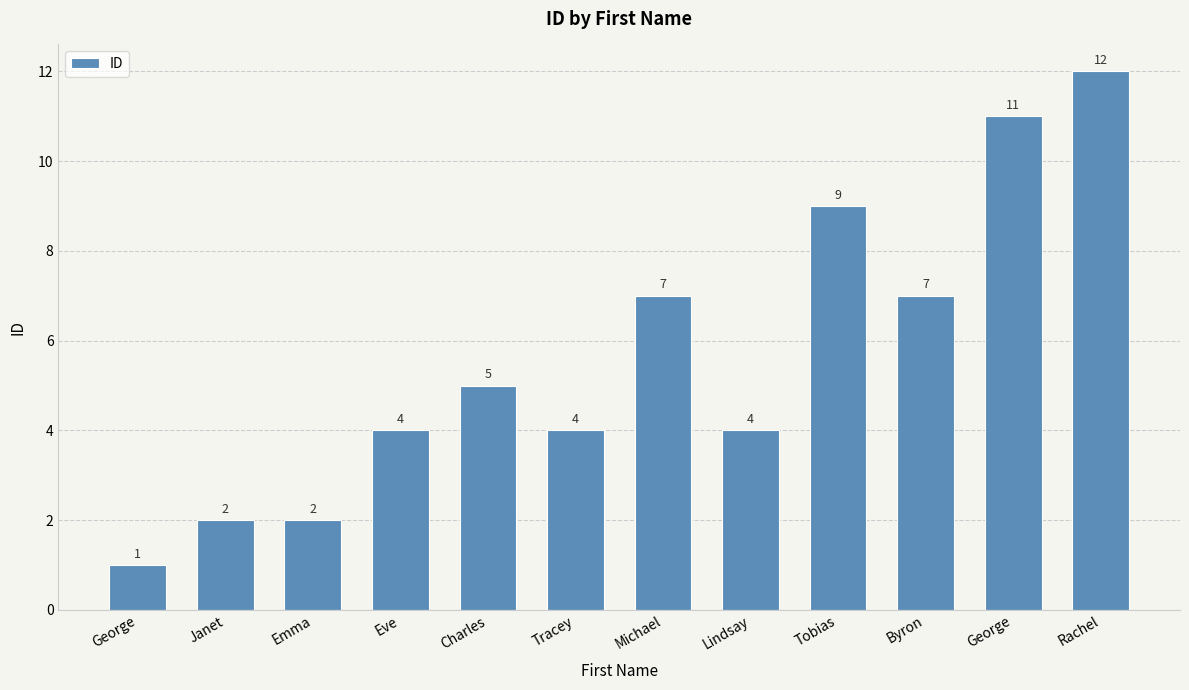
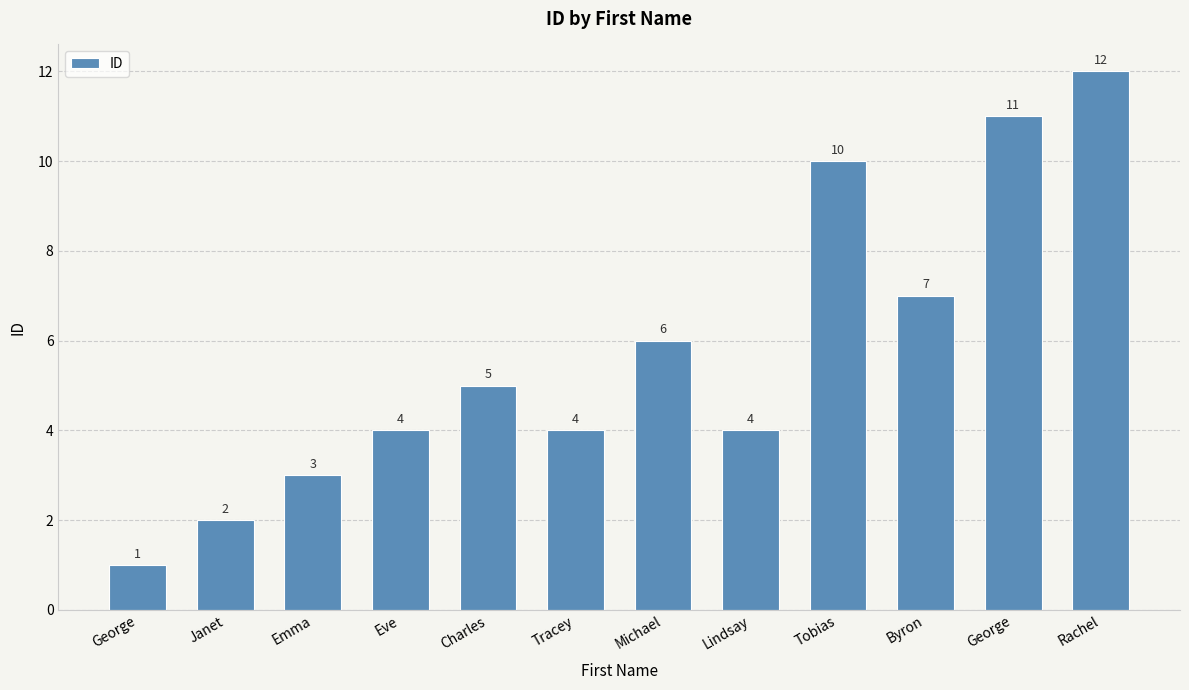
Emma: 2 -> 3
Michael: 7 -> 6
Tobias: 9 -> 10
